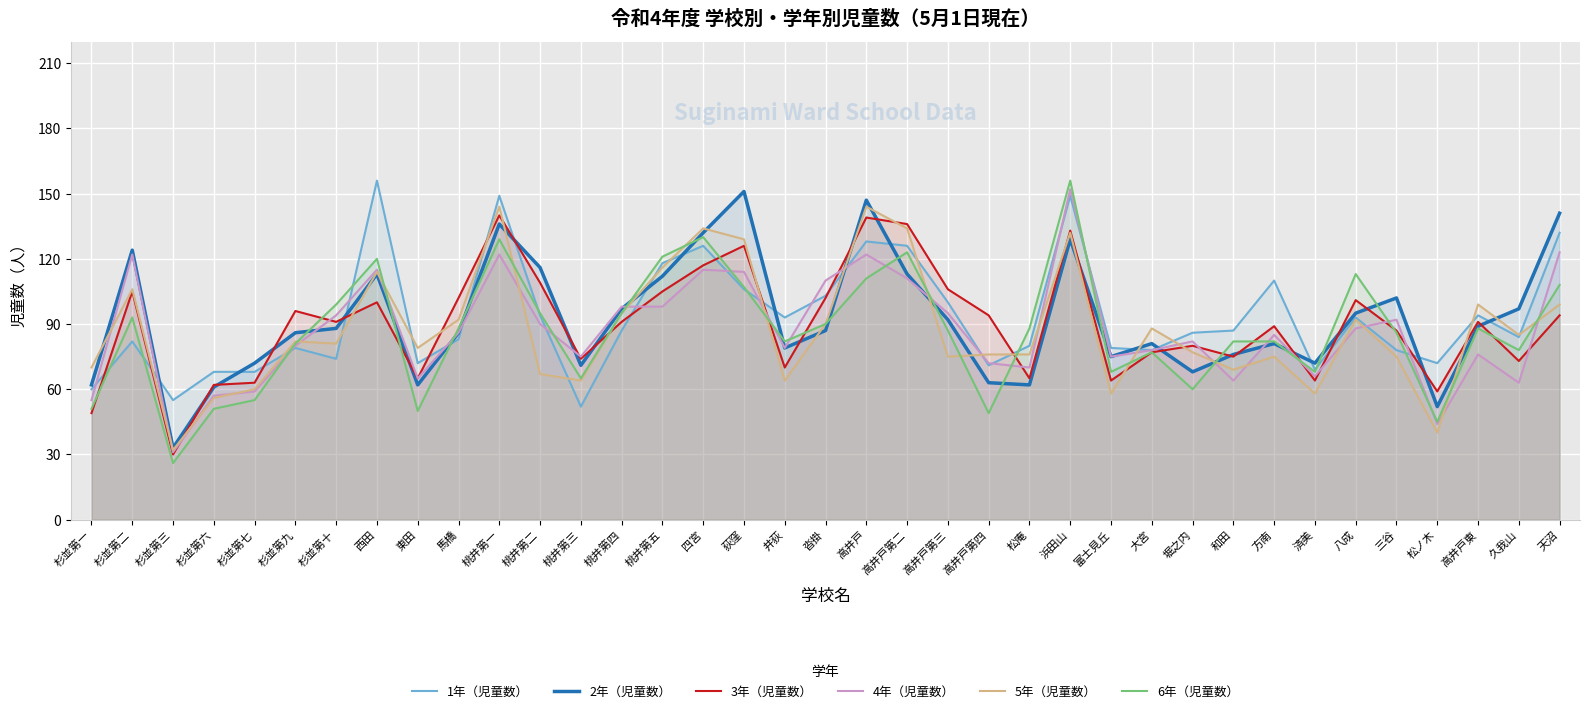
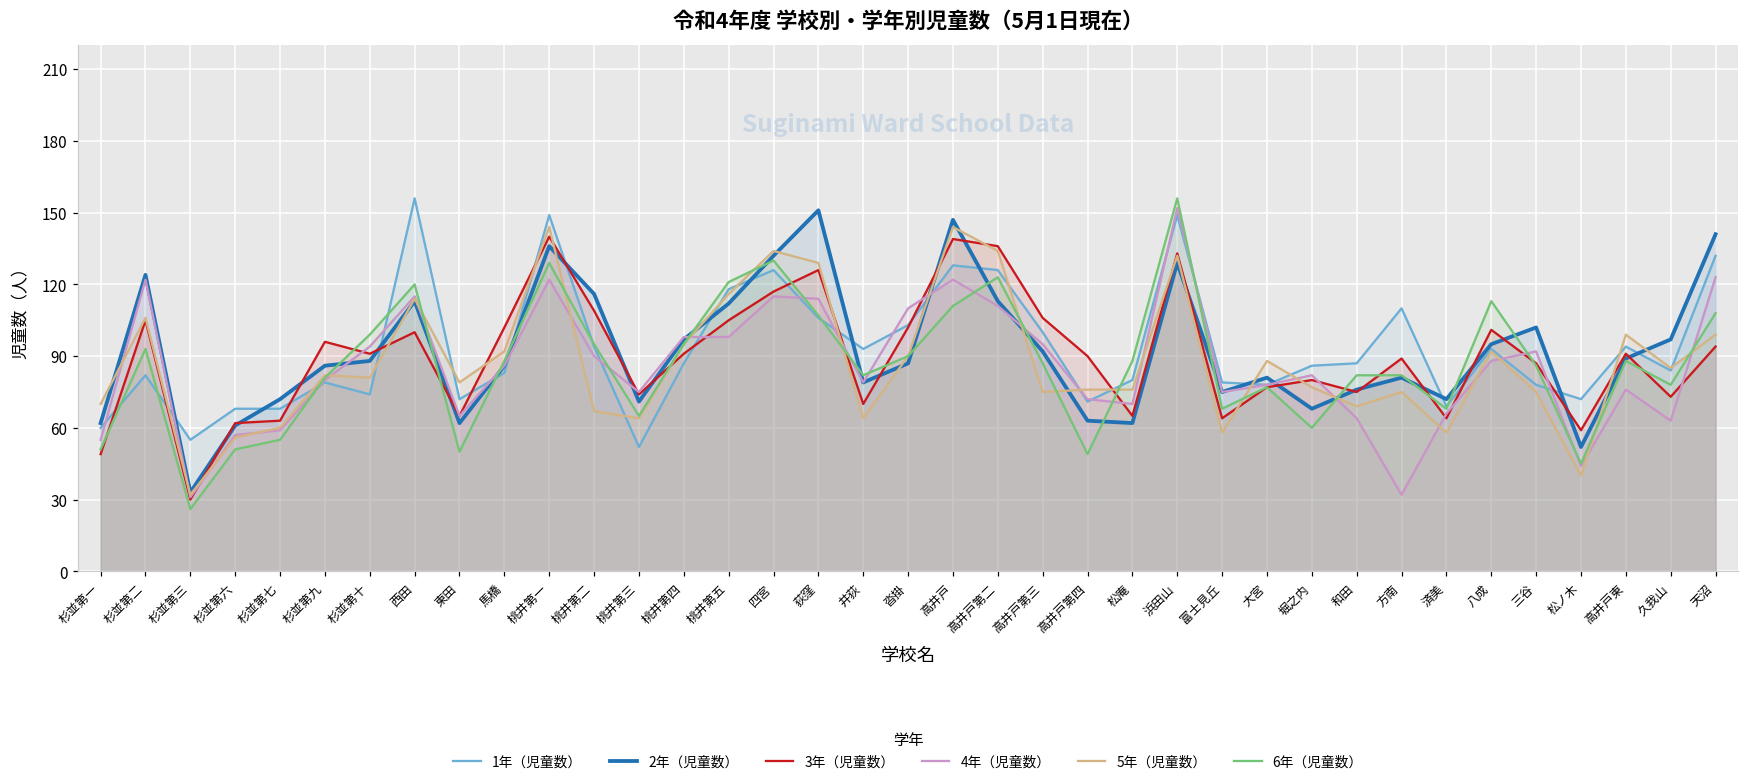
3年（児童数）, 高井戸第四: 94 -> 90
4年（児童数）, 方南: 85 -> 32
